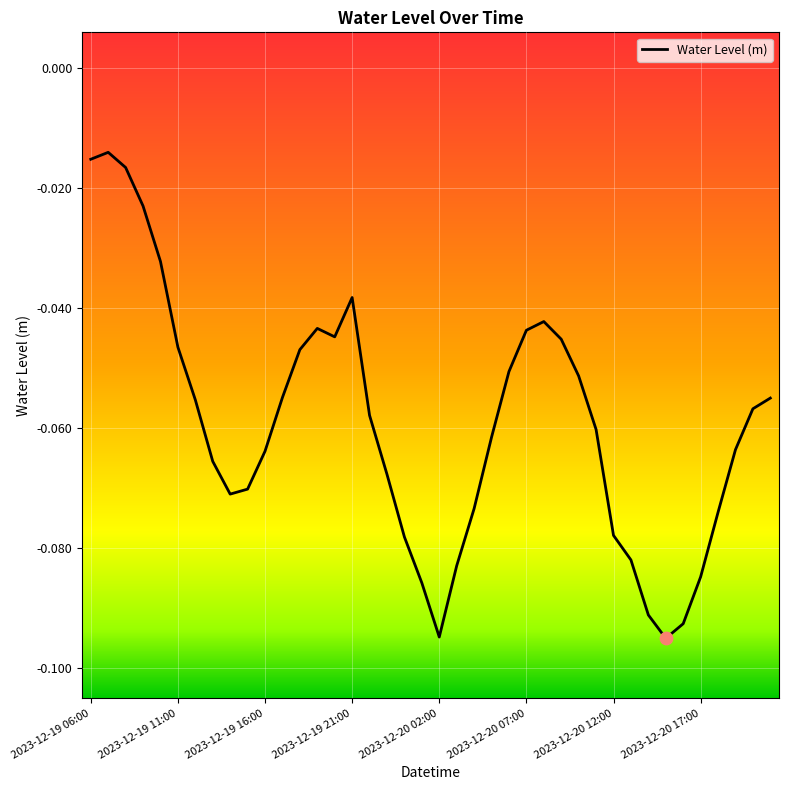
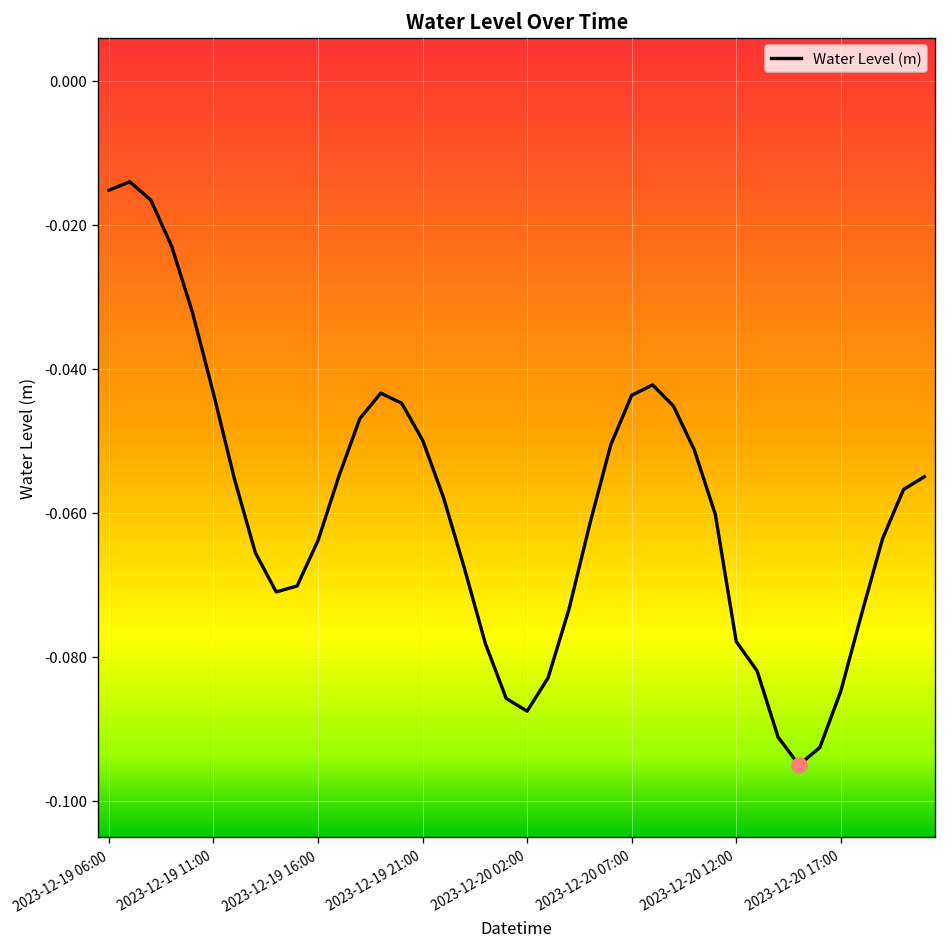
Water Level (m), 2023-12-19 11:00: -0.046 -> -0.043
Water Level (m), 2023-12-19 21:00: -0.038 -> -0.050
Water Level (m), 2023-12-20 02:00: -0.095 -> -0.088
